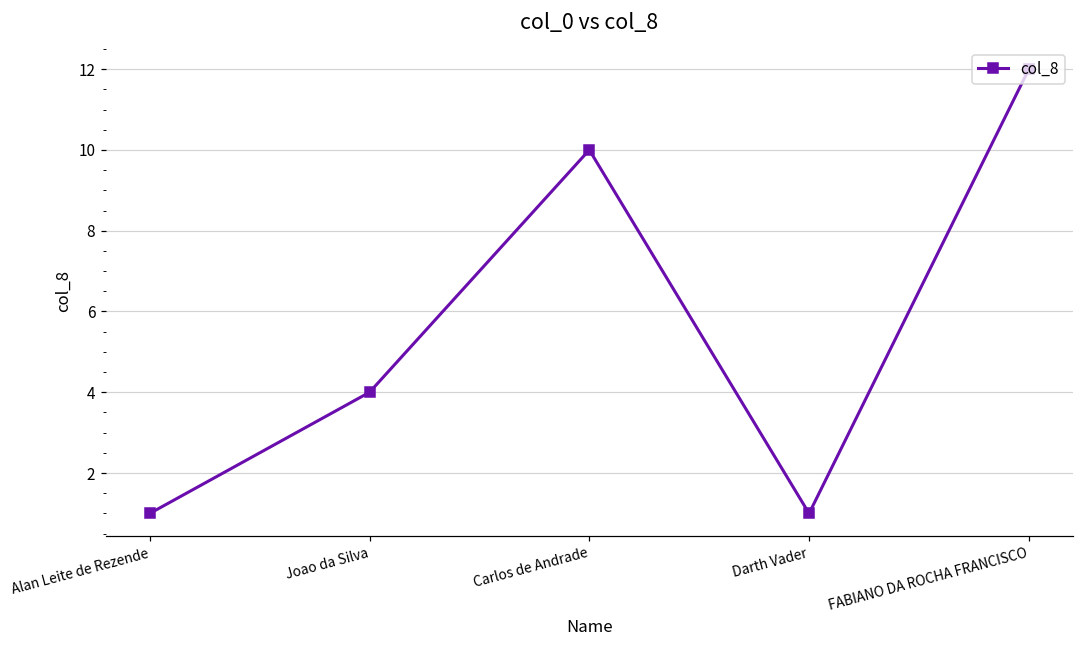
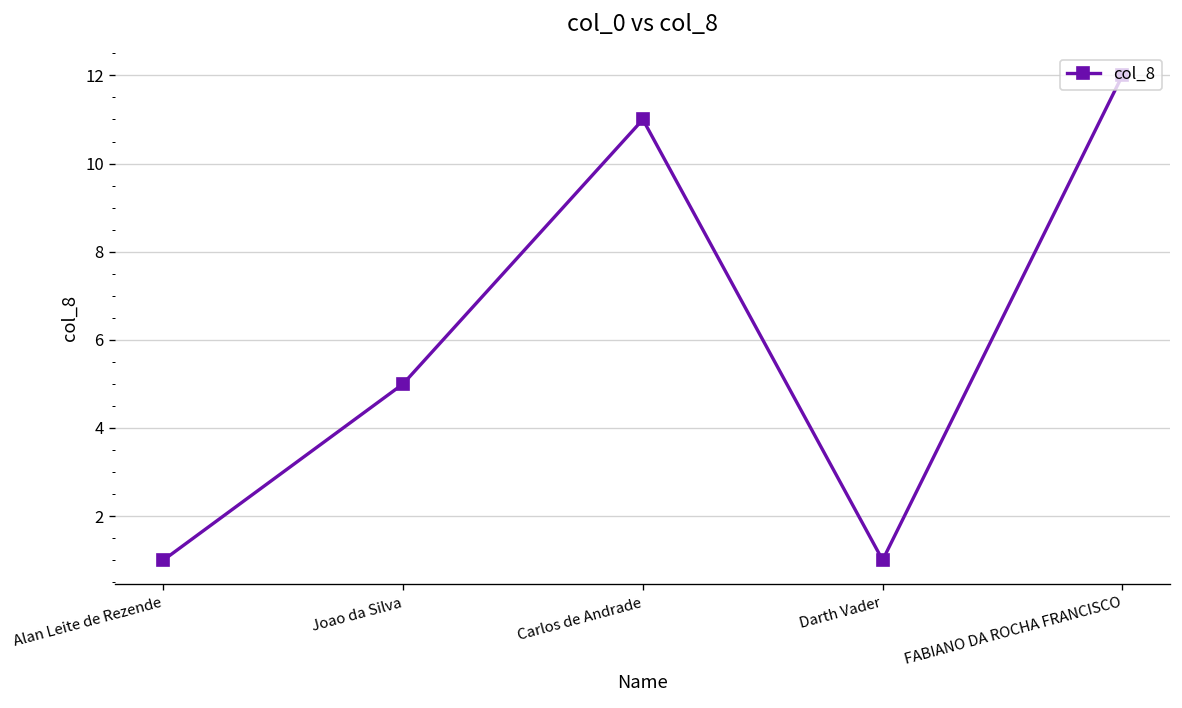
Joao da Silva: 4 -> 5
Carlos de Andrade: 10 -> 11
